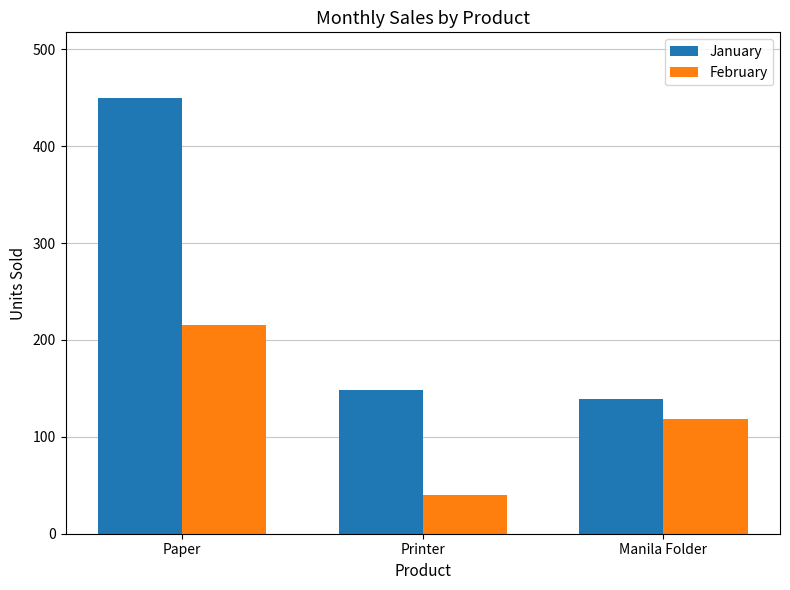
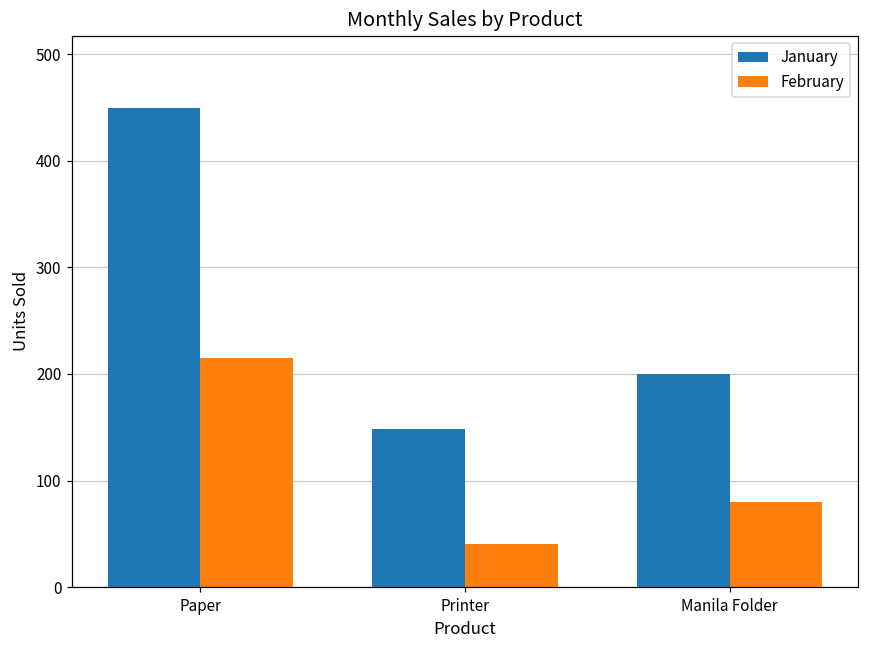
January, Manila Folder: 140 -> 200
February, Manila Folder: 120 -> 80
